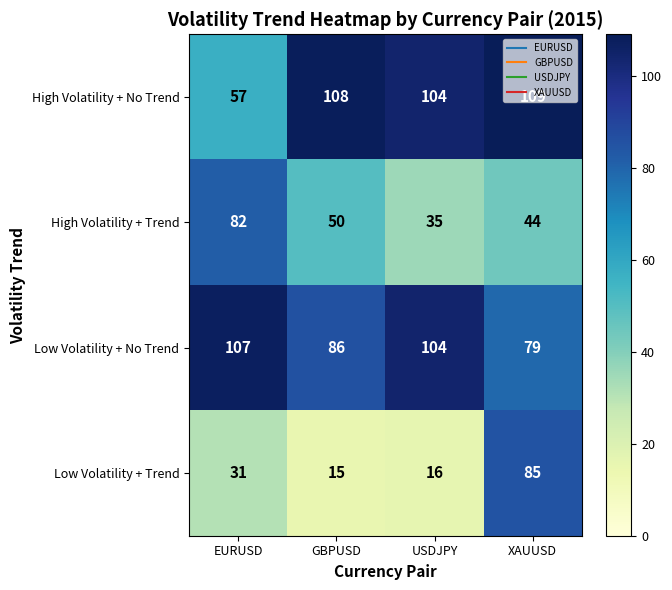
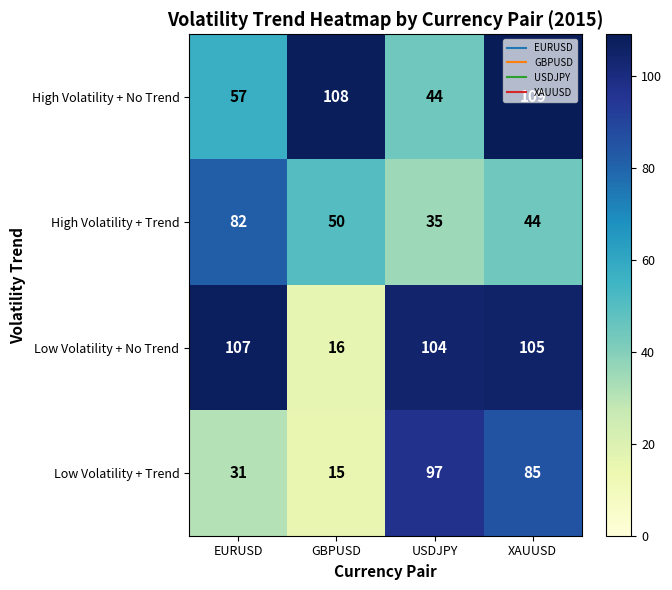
High Volatility + No Trend, USDJPY: 104 -> 44
Low Volatility + No Trend, GBPUSD: 86 -> 16
Low Volatility + No Trend, XAUUSD: 79 -> 105
Low Volatility + Trend, USDJPY: 16 -> 97
